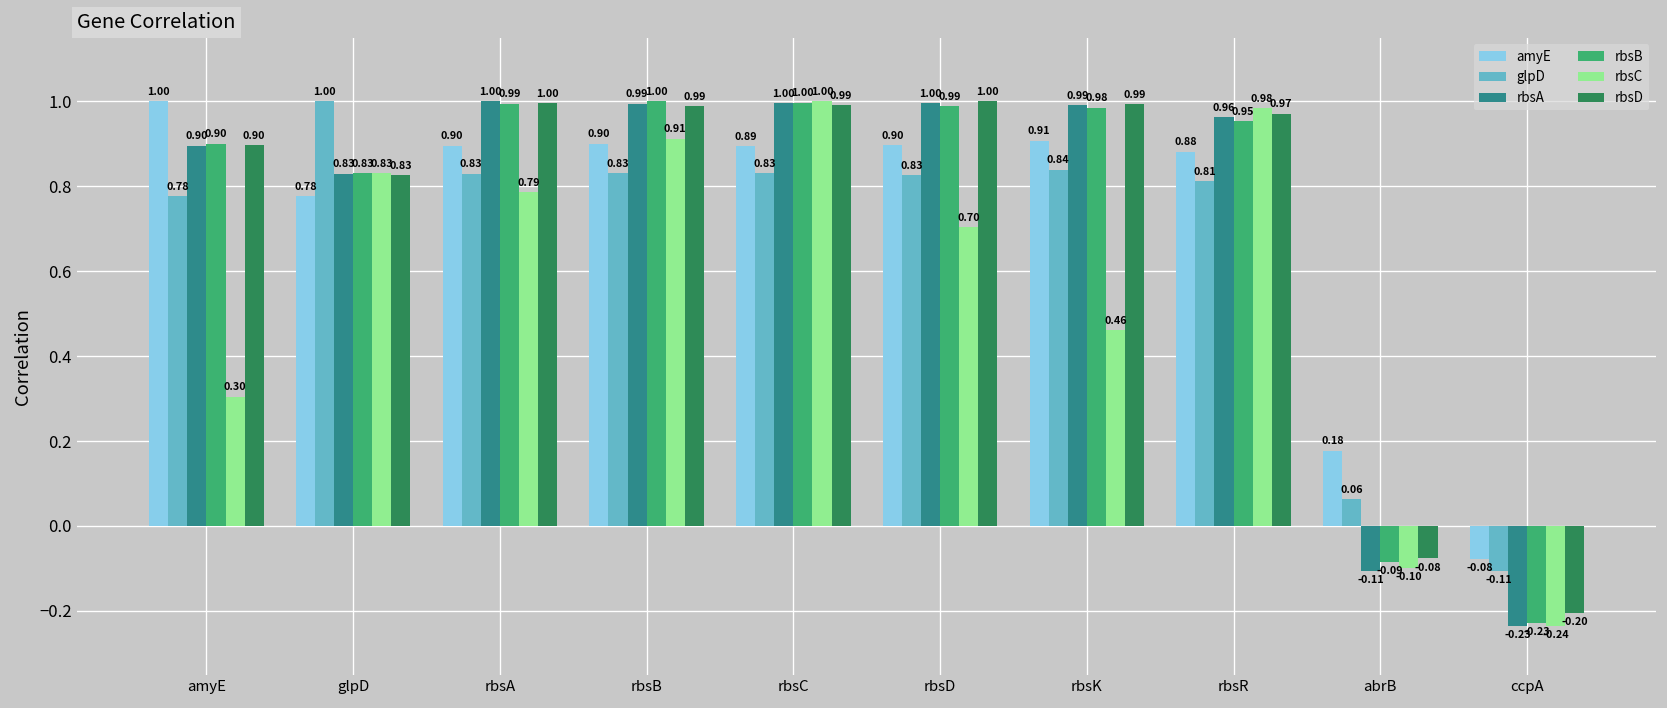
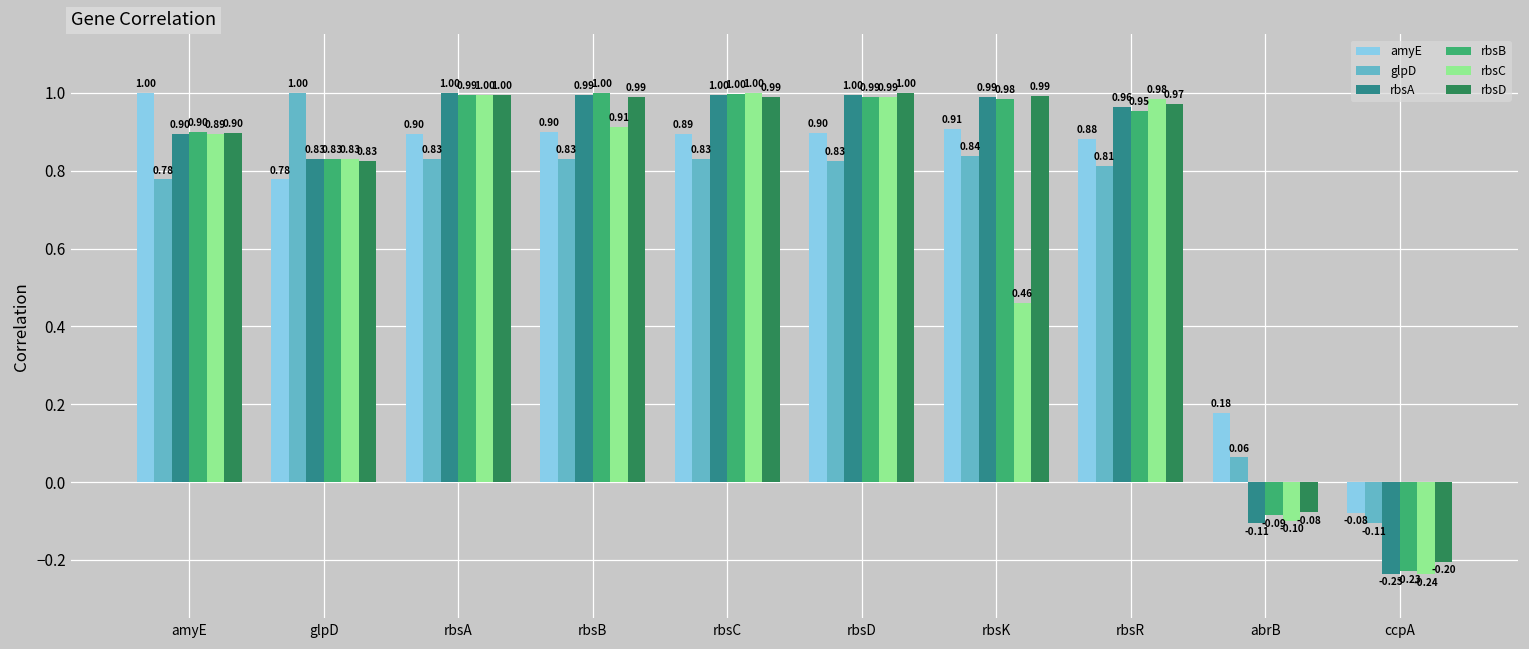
rbsC, amyE: 0.30 -> 0.89
rbsC, rbsA: 0.79 -> 1.00
rbsC, rbsD: 0.70 -> 0.99
